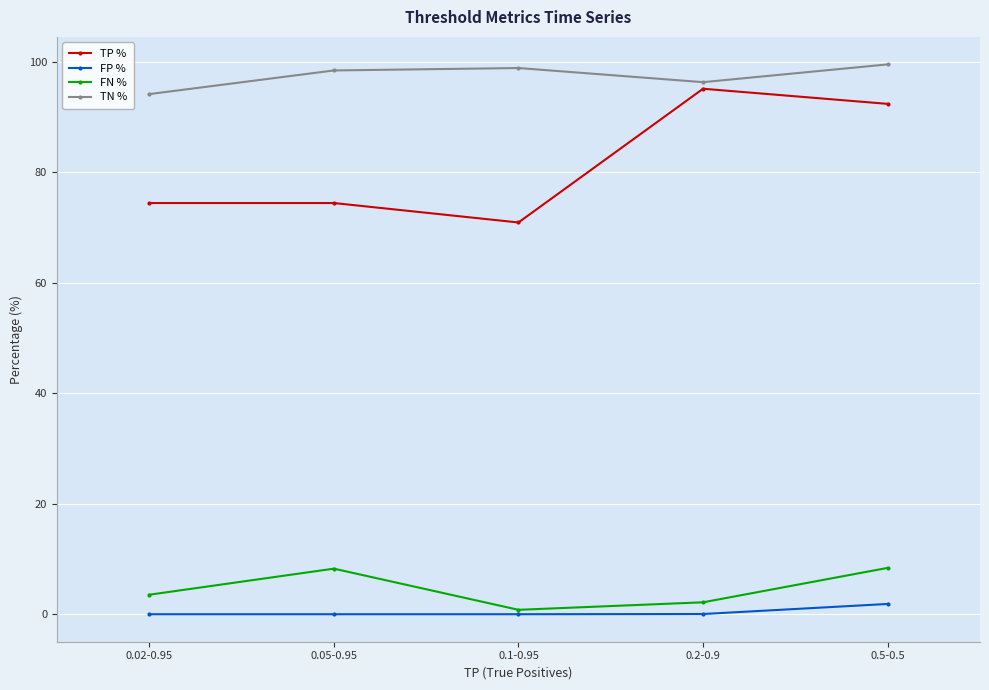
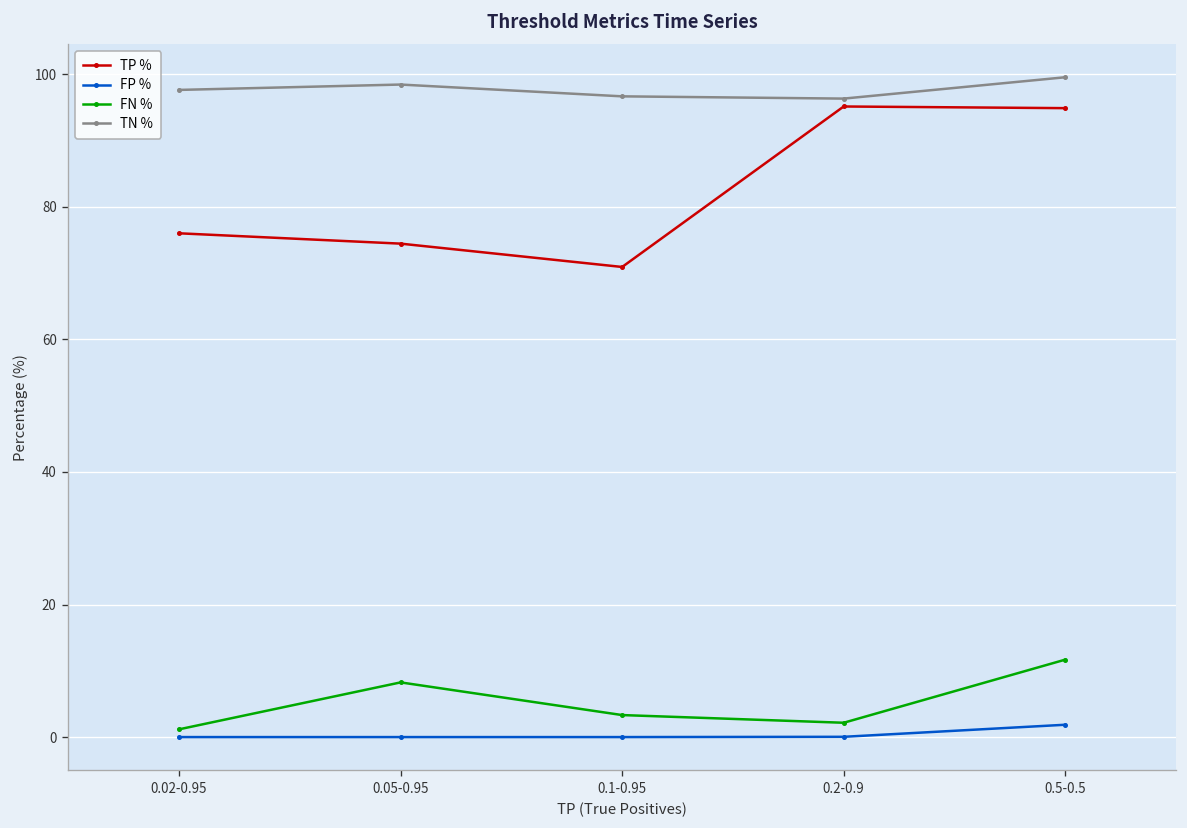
TP %, 0.02-0.95: 74 -> 76
FN %, 0.02-0.95: 4 -> 1
TN %, 0.02-0.95: 94 -> 98
FN %, 0.1-0.95: 1 -> 3
TN %, 0.1-0.95: 99 -> 97
TP %, 0.5-0.5: 92 -> 95
FN %, 0.5-0.5: 8 -> 12
